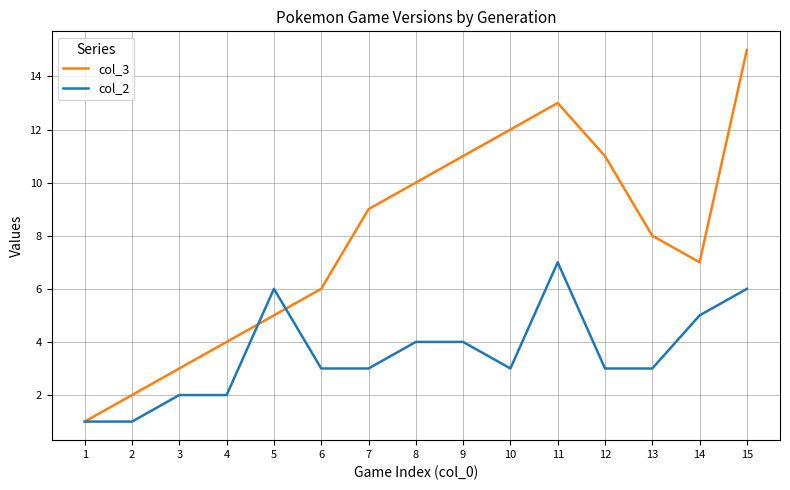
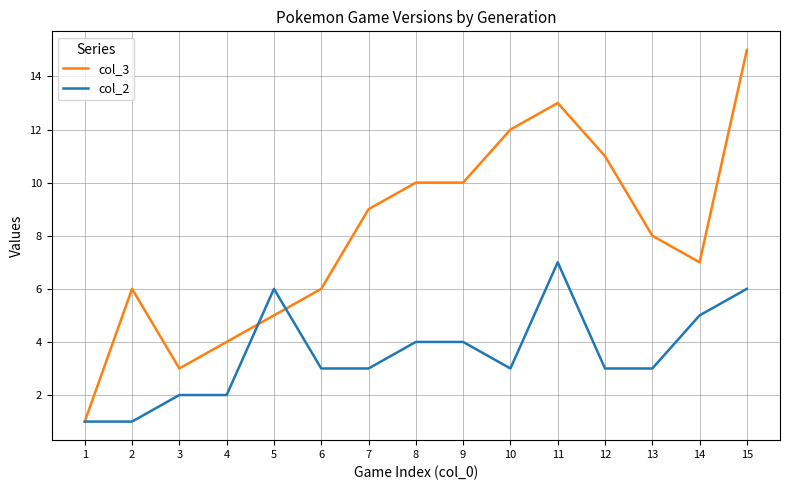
col_3, 2: 2 -> 6
col_3, 9: 11 -> 10
